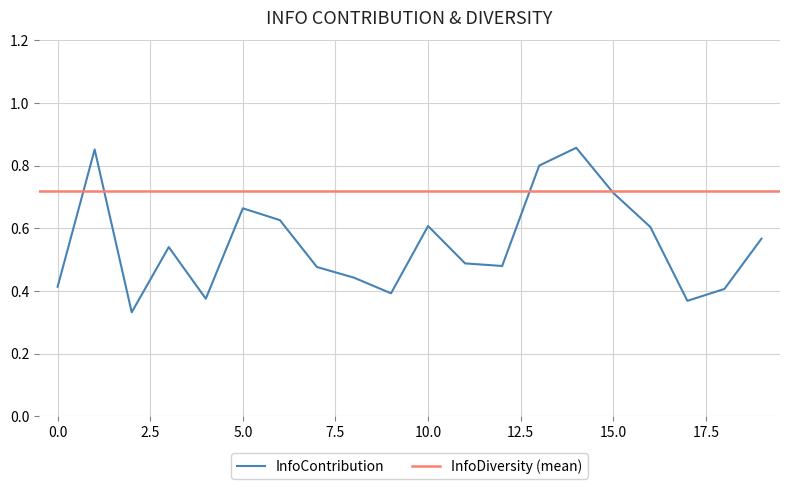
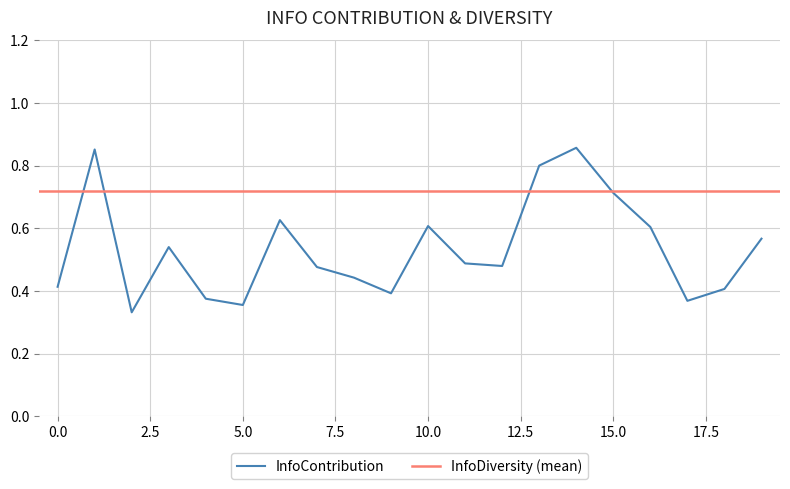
5.0: 0.66 -> 0.35
